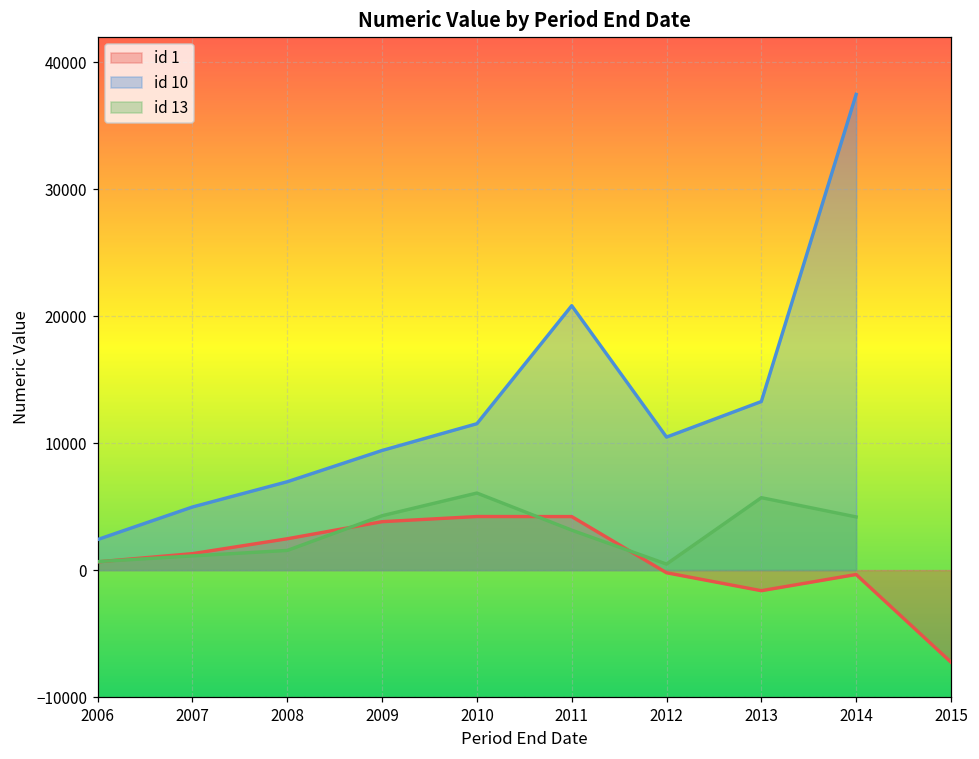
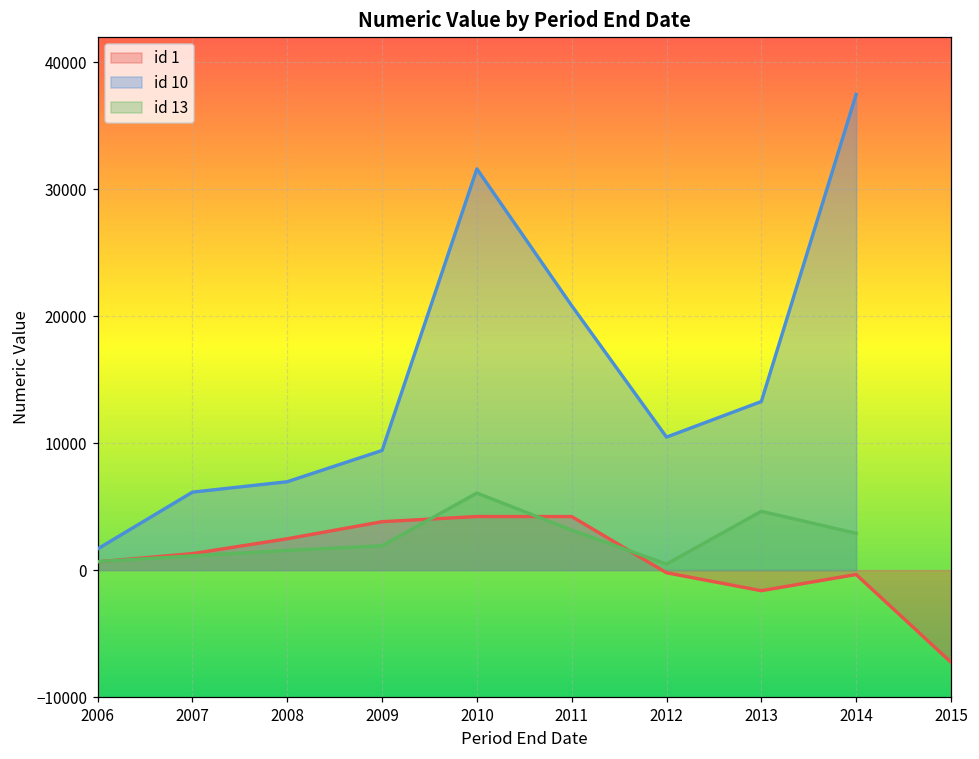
id 10, 2006: 2400 -> 1700
id 10, 2007: 5000 -> 6100
id 13, 2009: 4300 -> 1900
id 10, 2010: 11500 -> 31600
id 13, 2013: 5700 -> 4600
id 13, 2014: 4200 -> 2900
